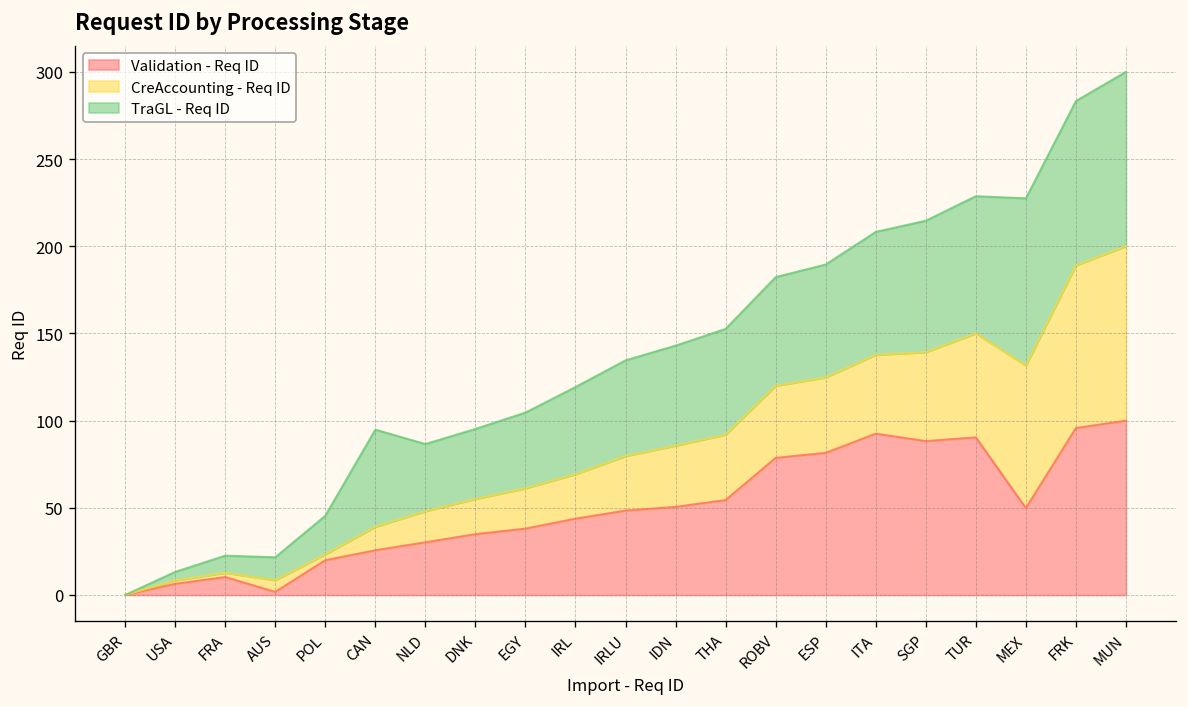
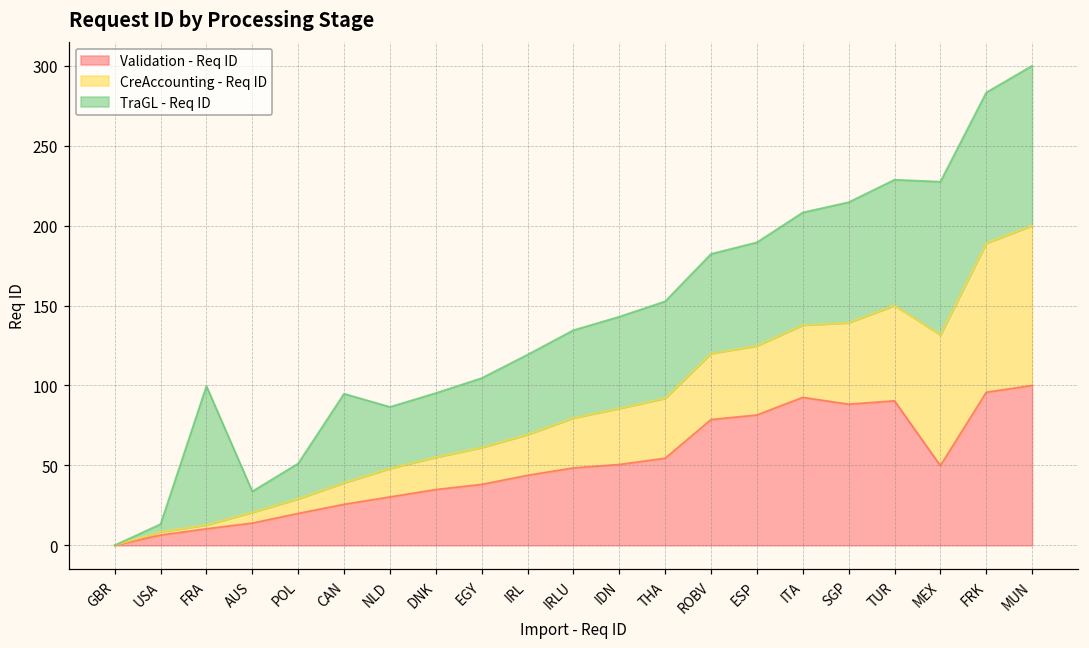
TraGL - Req ID, FRA: 10 -> 87
Validation - Req ID, AUS: 2 -> 14
CreAccounting - Req ID, POL: 3 -> 9
